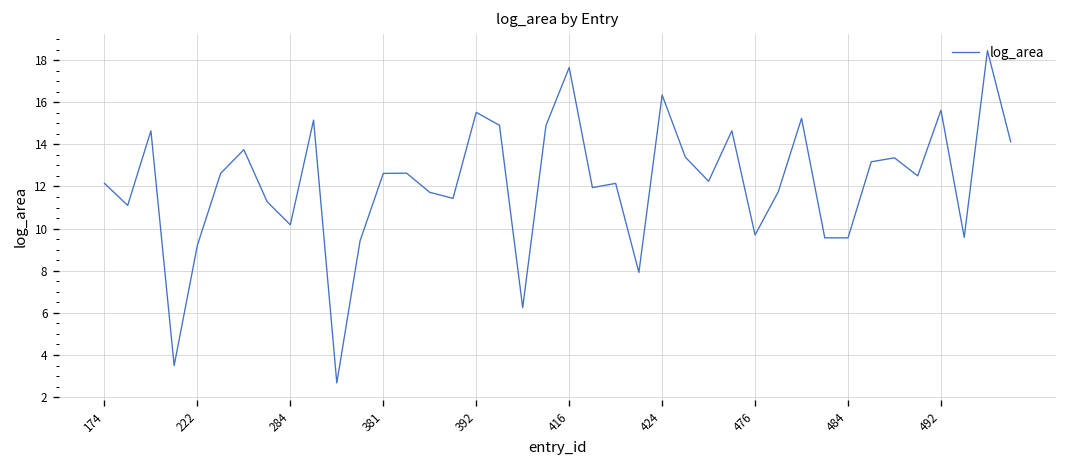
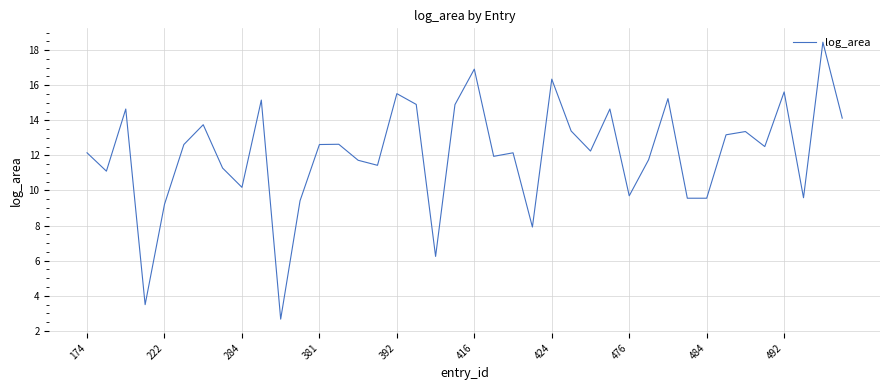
416: 17.6 -> 16.9
